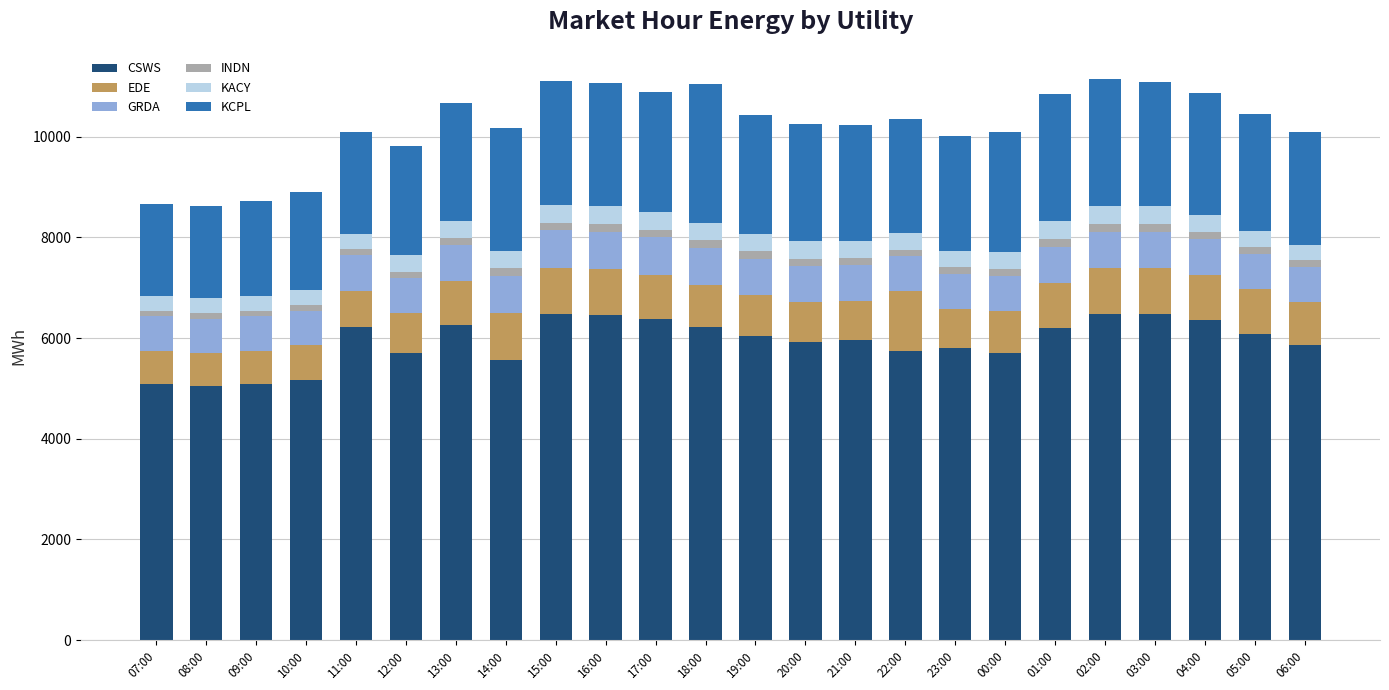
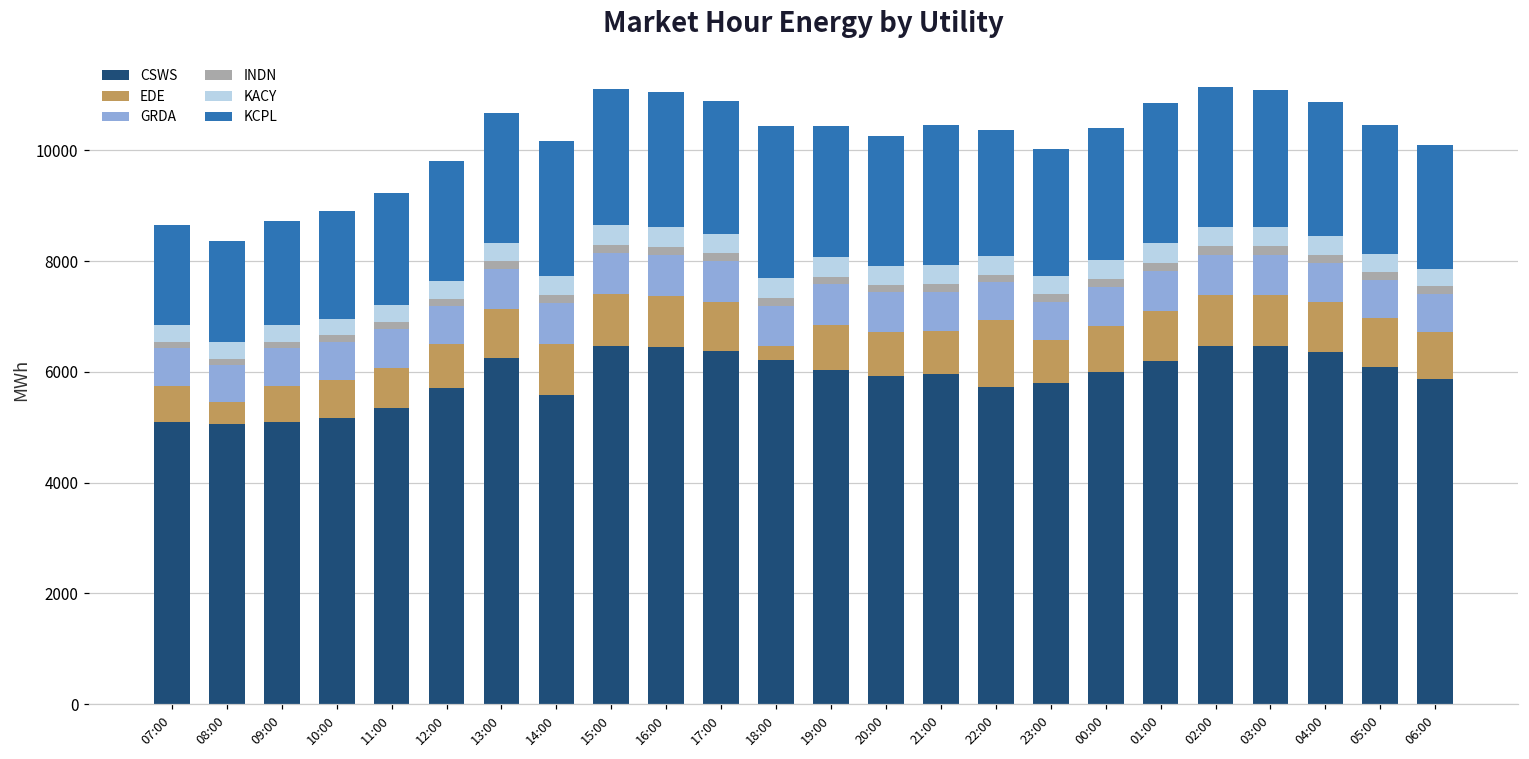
EDE, 08:00: 600 -> 400
CSWS, 11:00: 6200 -> 5400
EDE, 18:00: 800 -> 200
KCPL, 21:00: 2300 -> 2500
CSWS, 00:00: 5700 -> 6000
